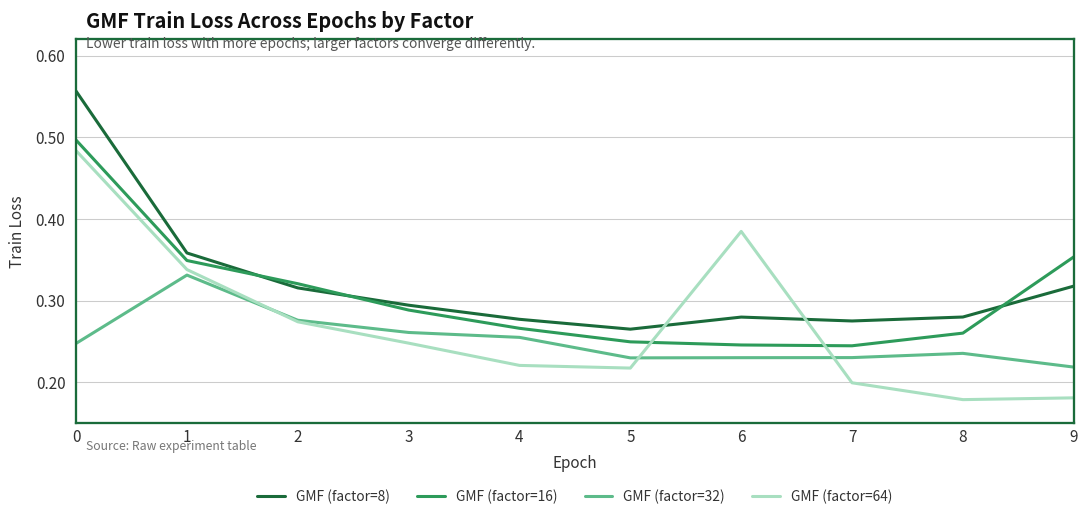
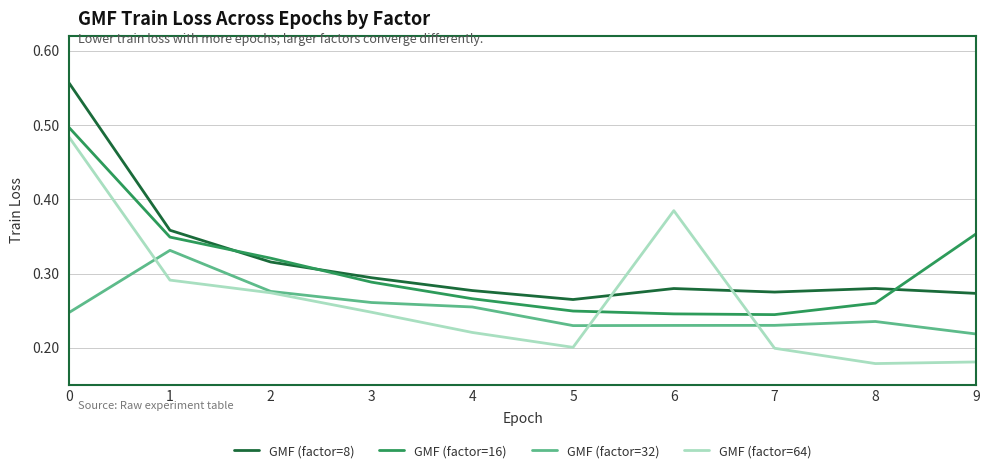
GMF (factor=64), 1: 0.34 -> 0.29
GMF (factor=64), 5: 0.22 -> 0.20
GMF (factor=8), 9: 0.32 -> 0.27
